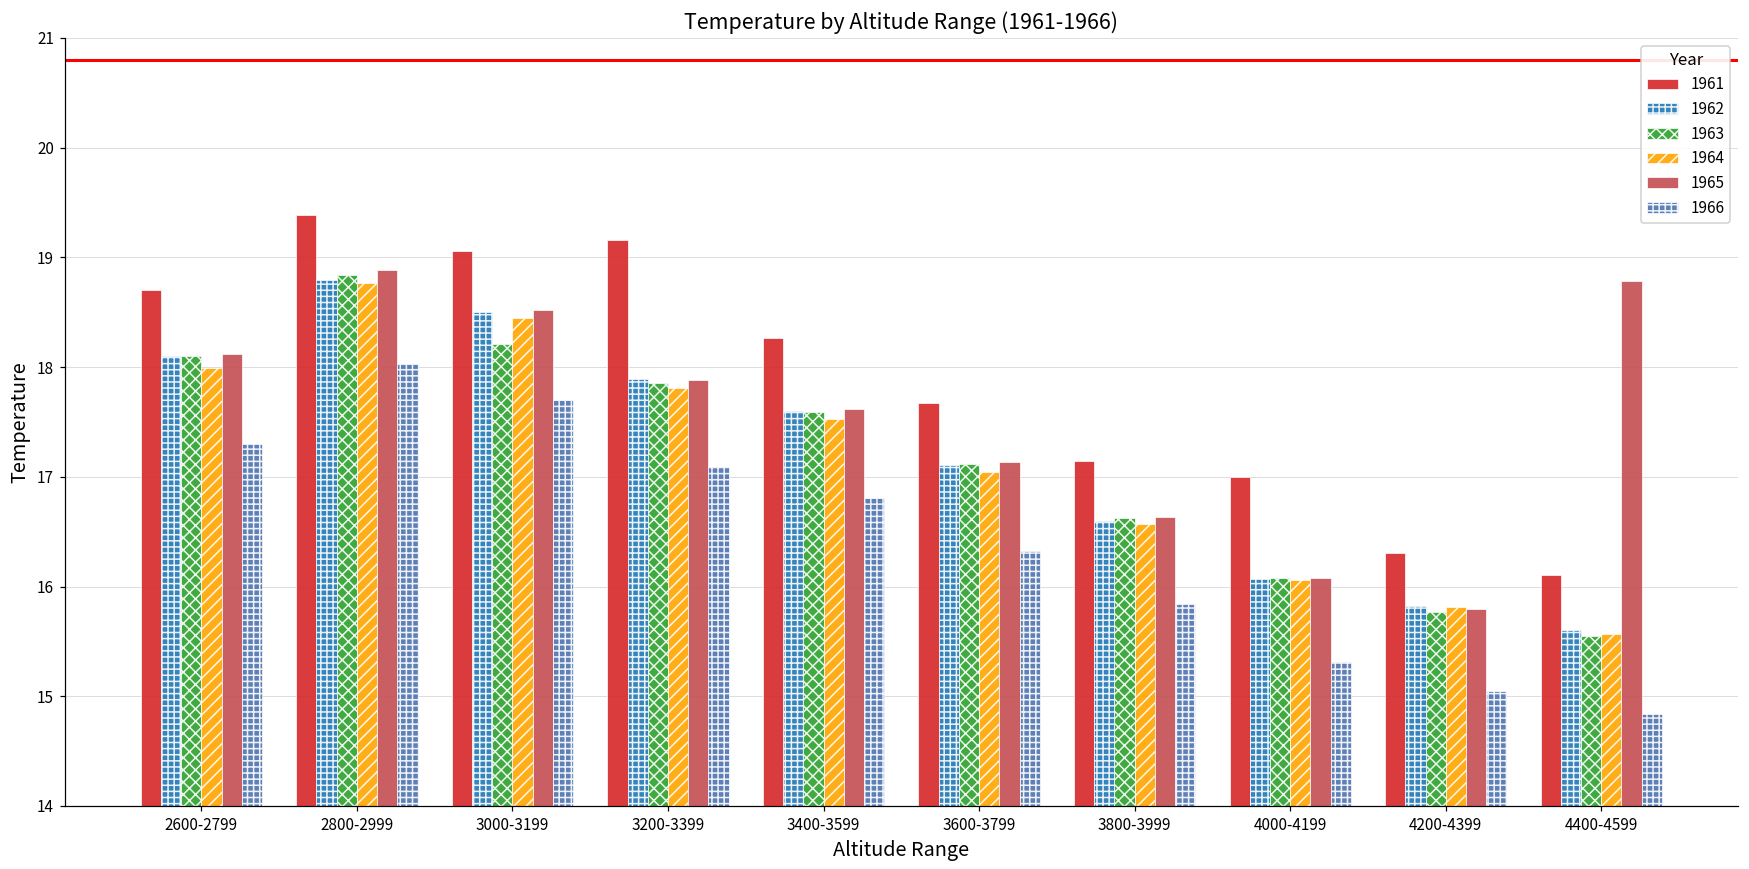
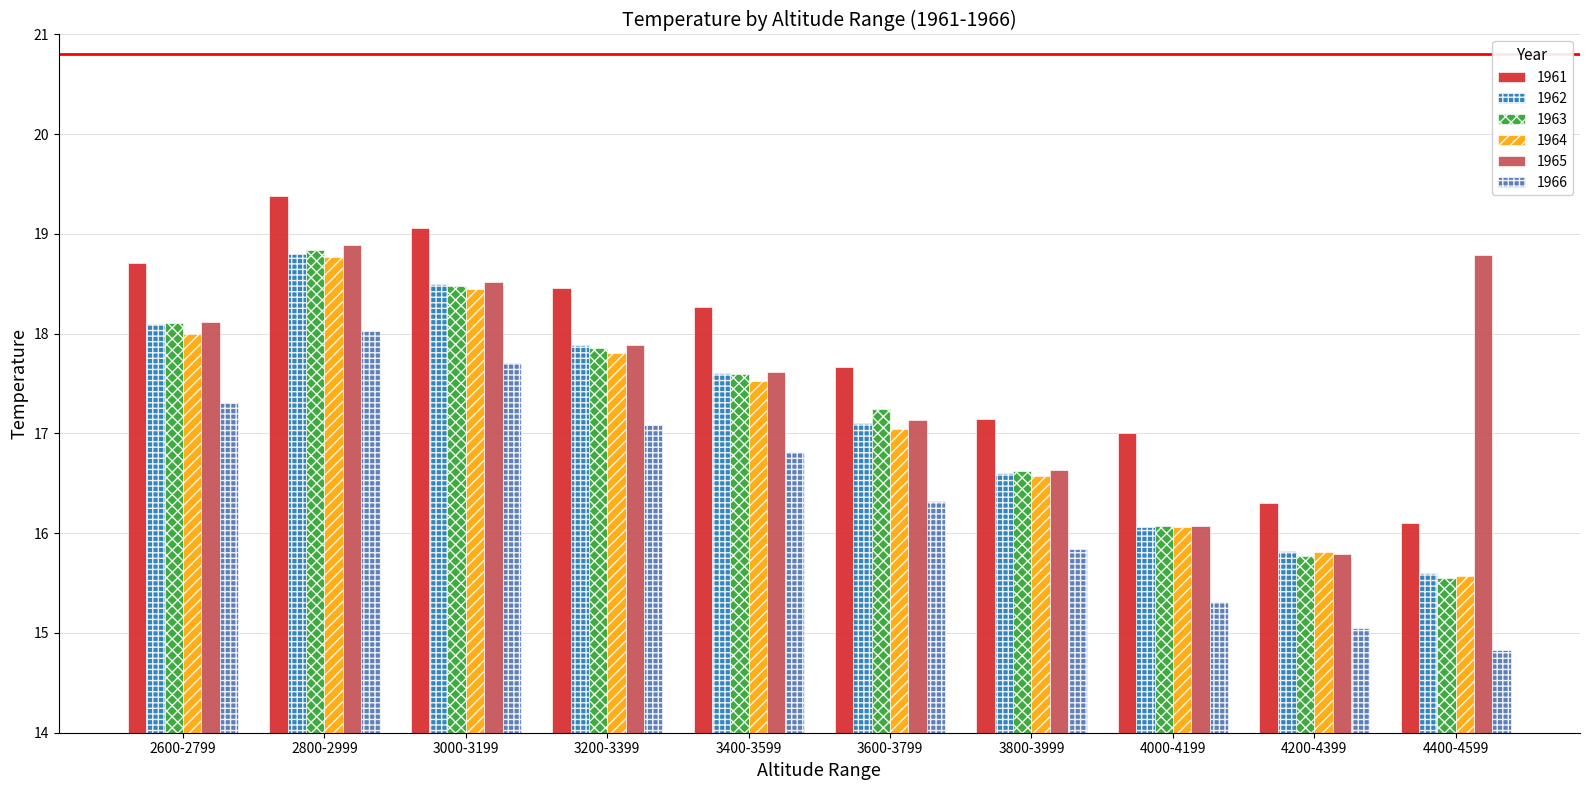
1963, 3000-3199: 18.2 -> 18.5
1961, 3200-3399: 19.2 -> 18.5
1963, 3600-3799: 17.1 -> 17.2
